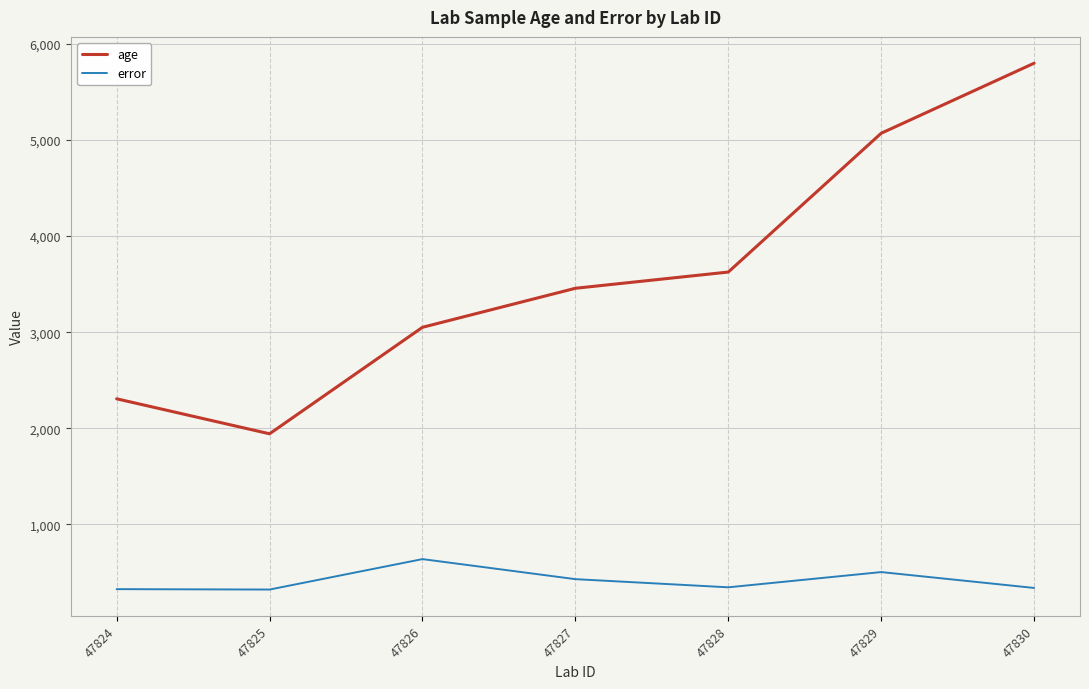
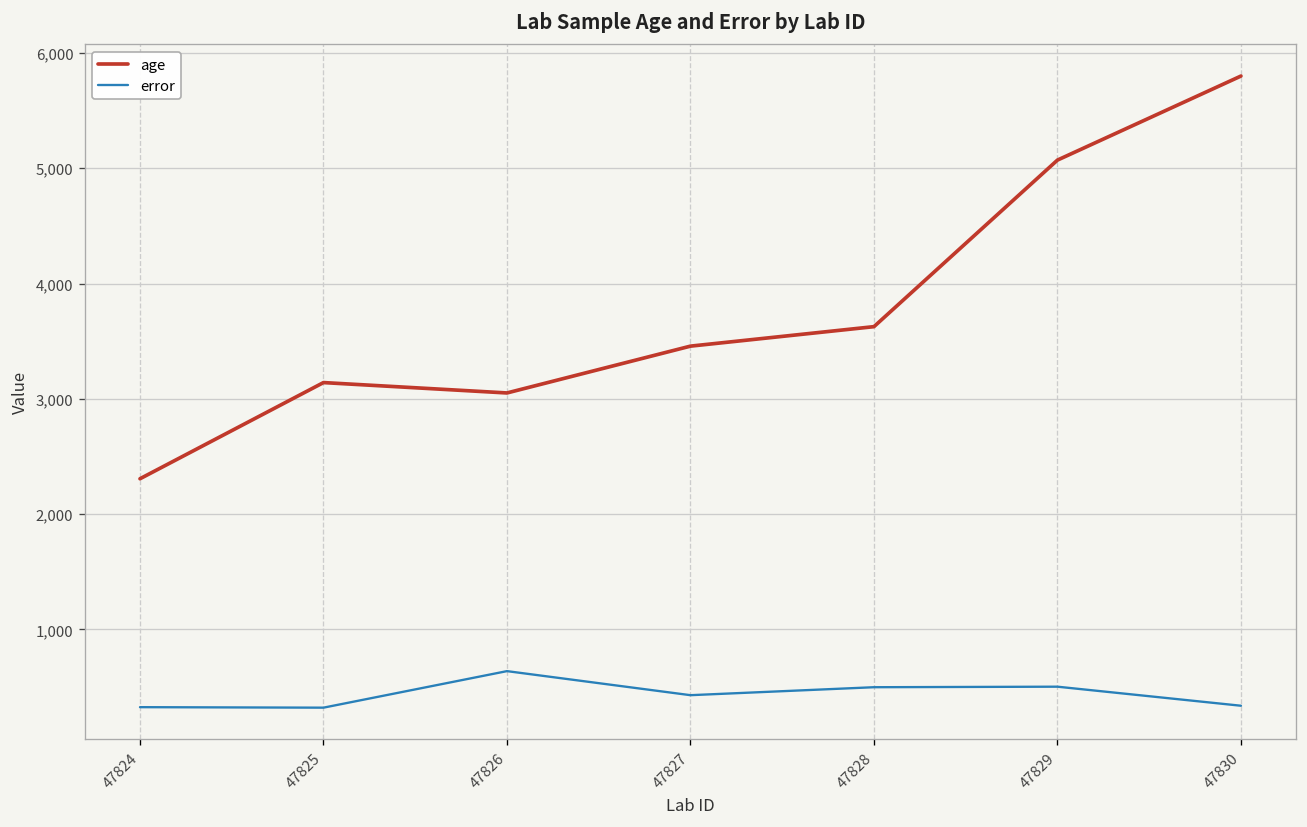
age, 47825: 1,900 -> 3,100
error, 47828: 300 -> 500
